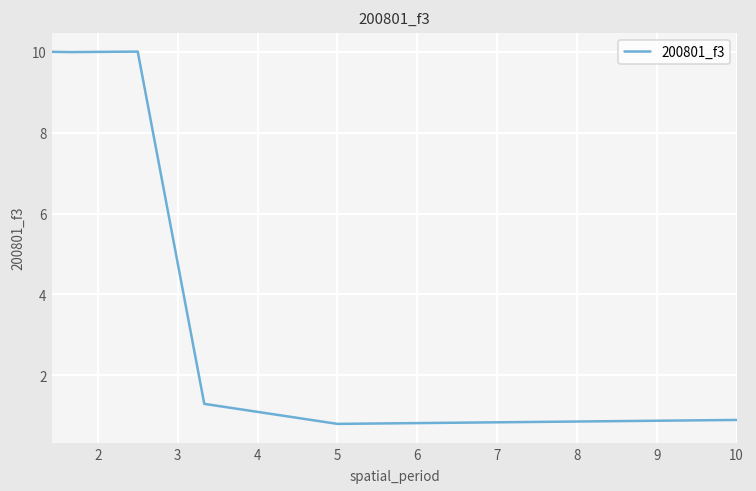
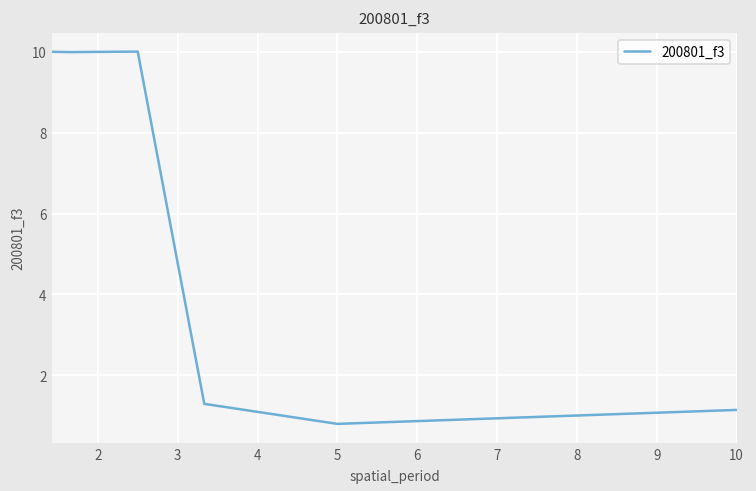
10: 0.9 -> 1.1
